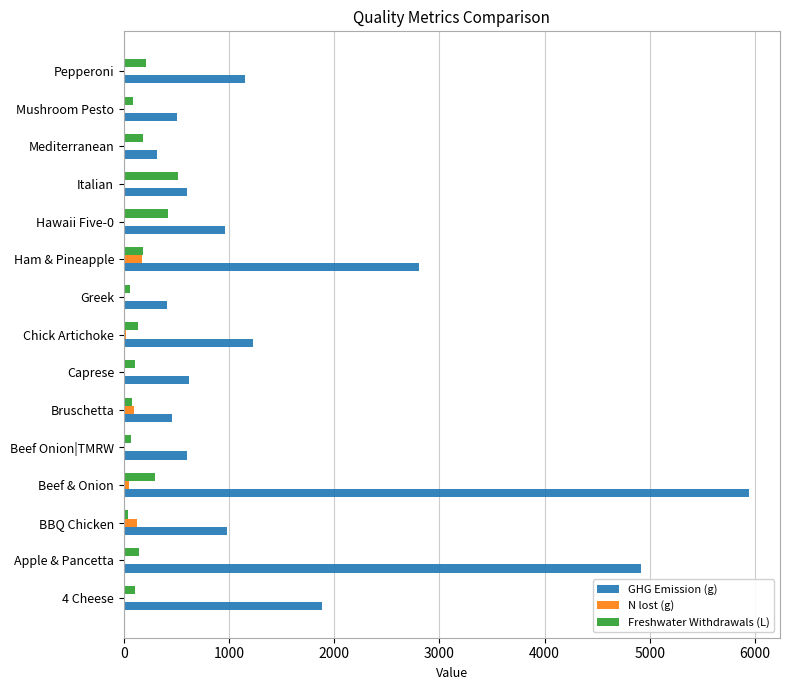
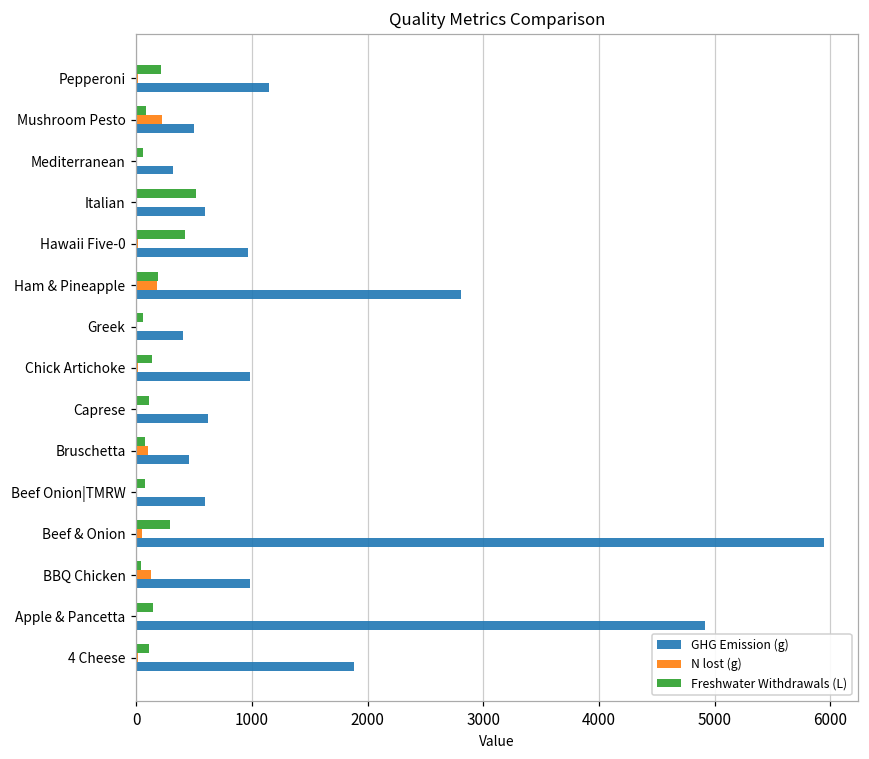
N lost (g), Mushroom Pesto: 10 -> 220
Freshwater Withdrawals (L), Mediterranean: 180 -> 60
GHG Emission (g), Chick Artichoke: 1230 -> 980
